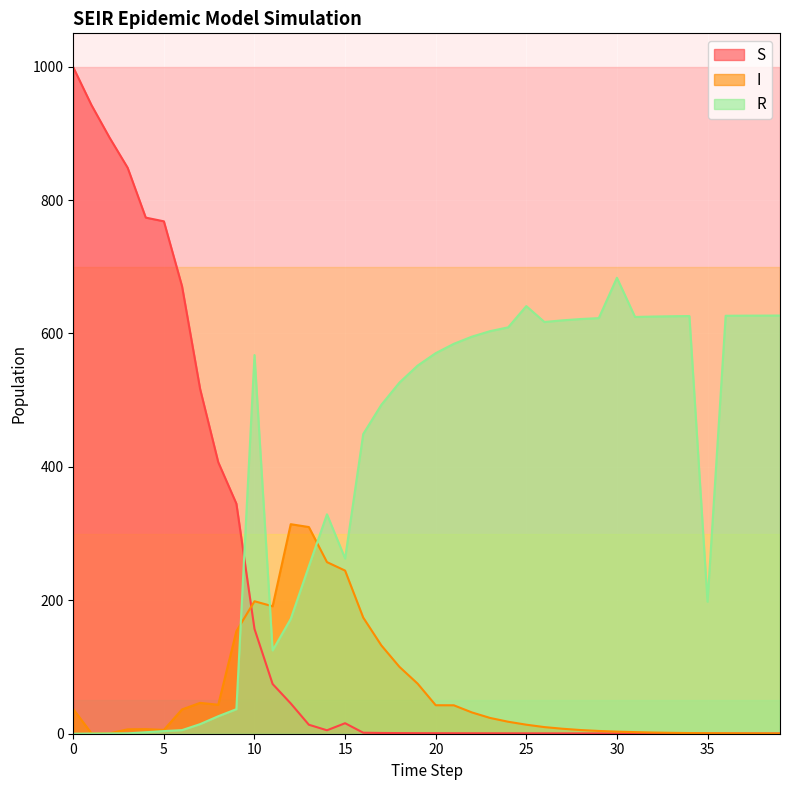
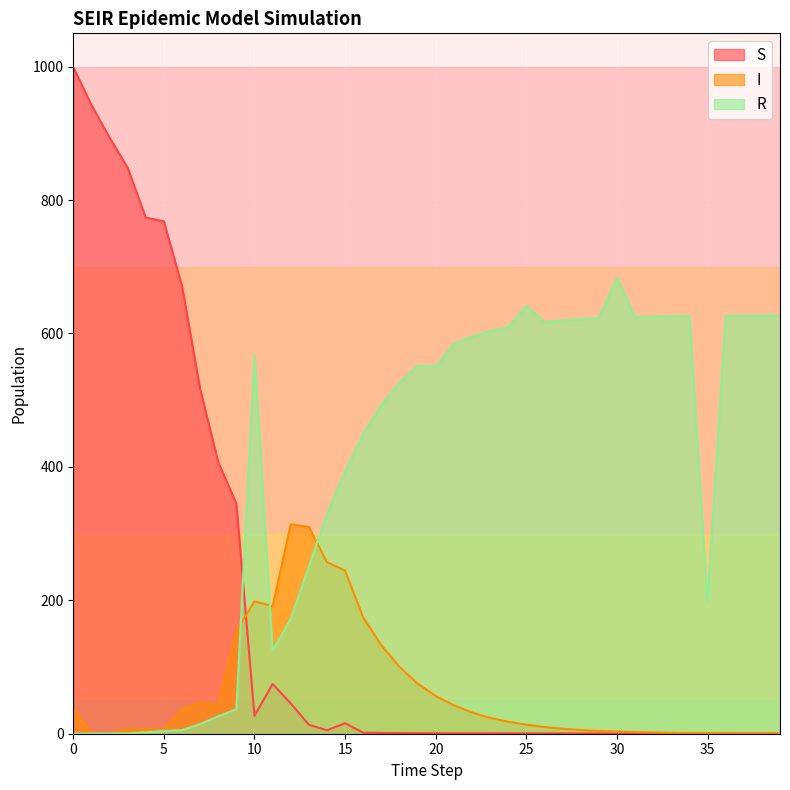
S, 10: 160 -> 30
R, 15: 260 -> 390
I, 20: 40 -> 60
R, 20: 570 -> 550
